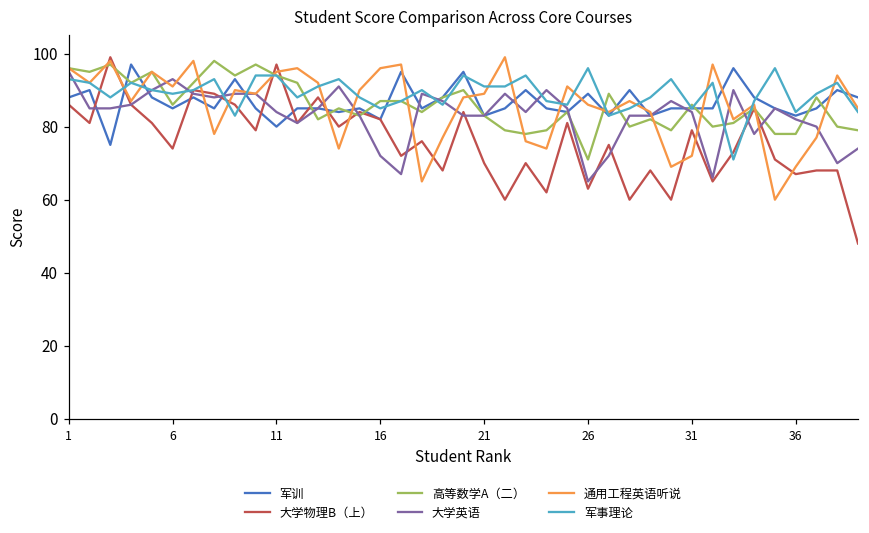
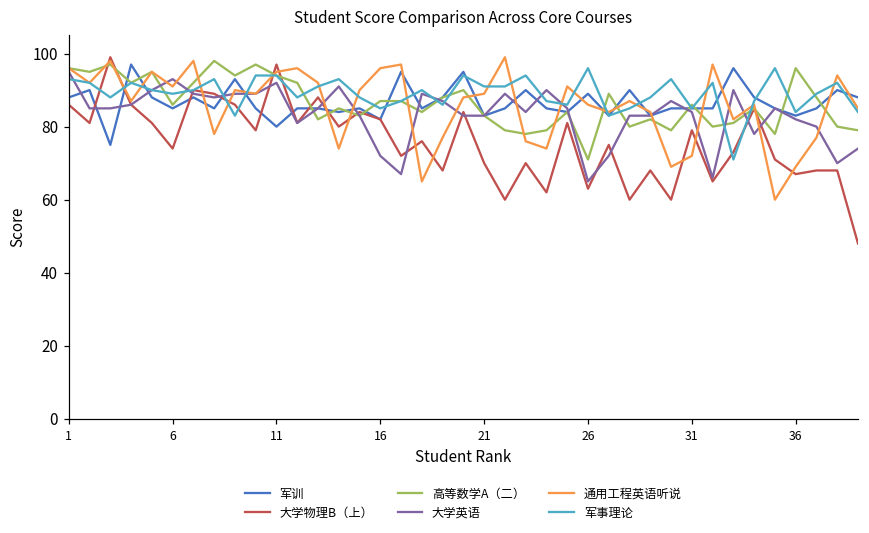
大学英语, 11: 84 -> 92
高等数学A（二）, 36: 78 -> 96
